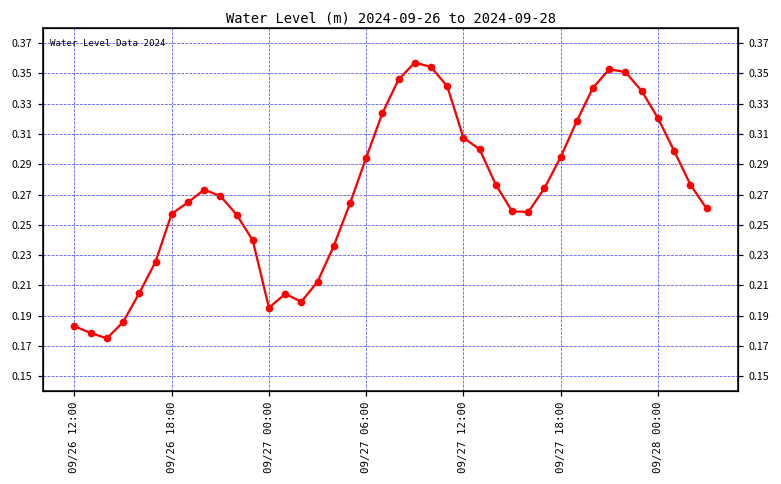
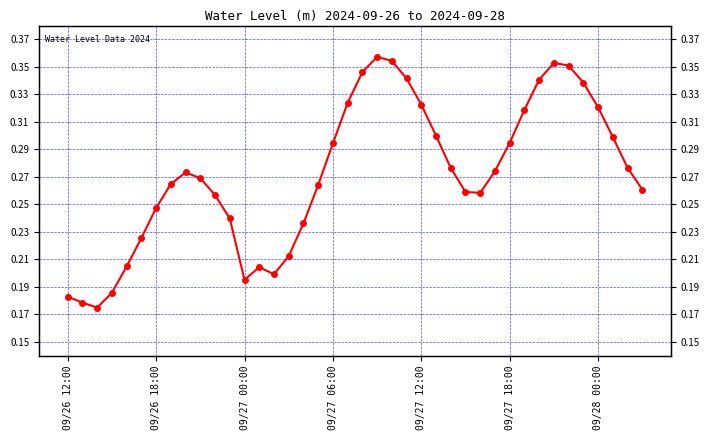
09/26 18:00: 0.257 -> 0.247
09/27 12:00: 0.308 -> 0.323
